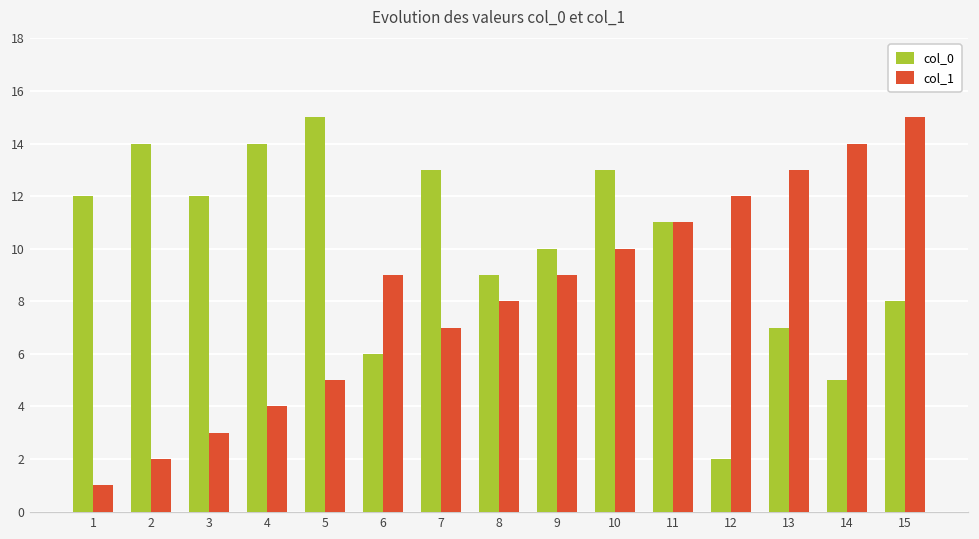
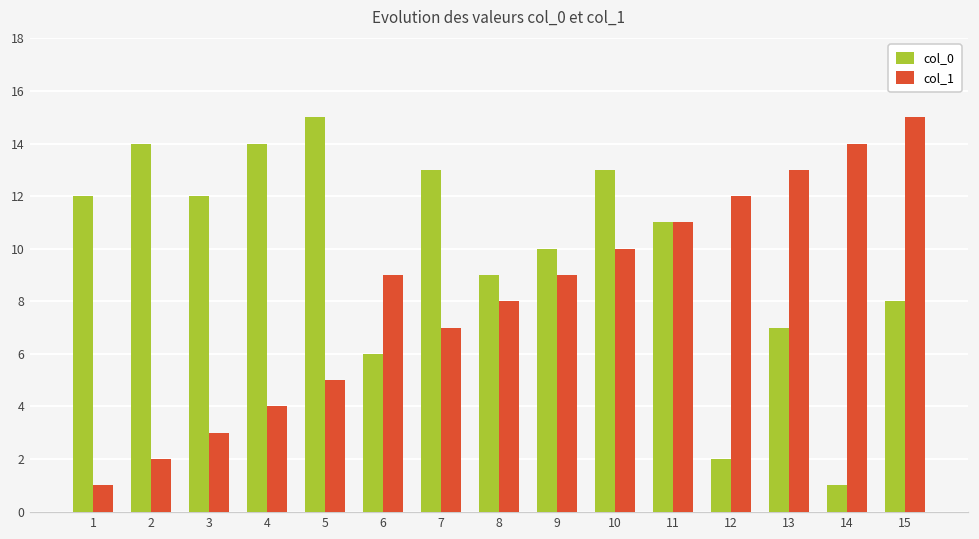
col_0, 14: 5 -> 1
